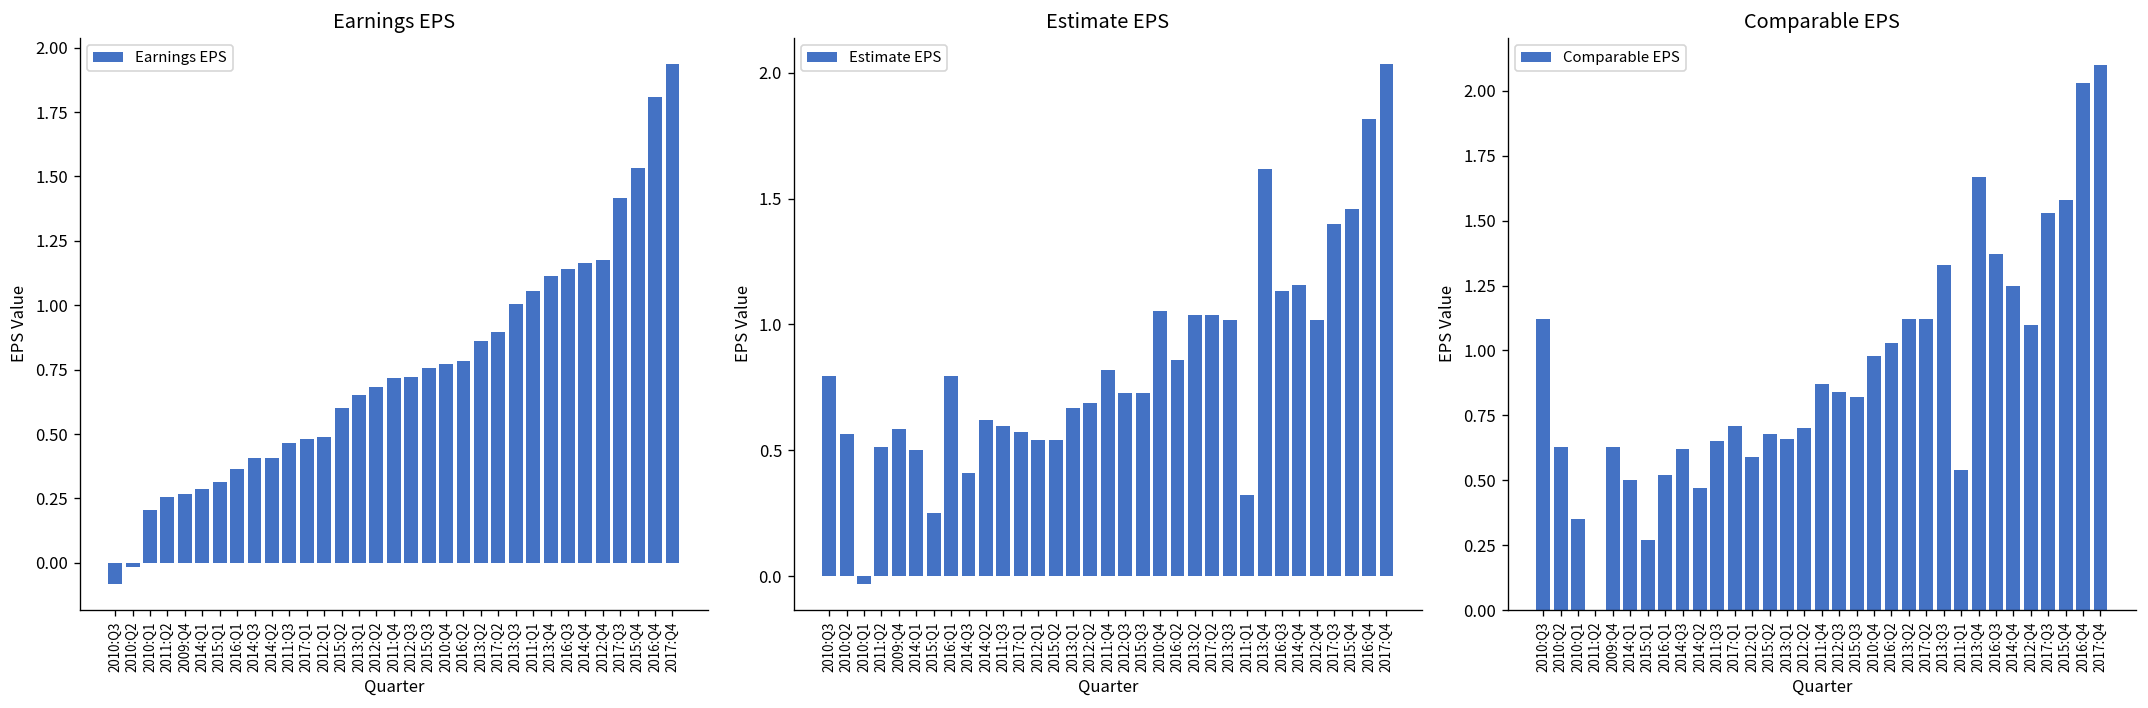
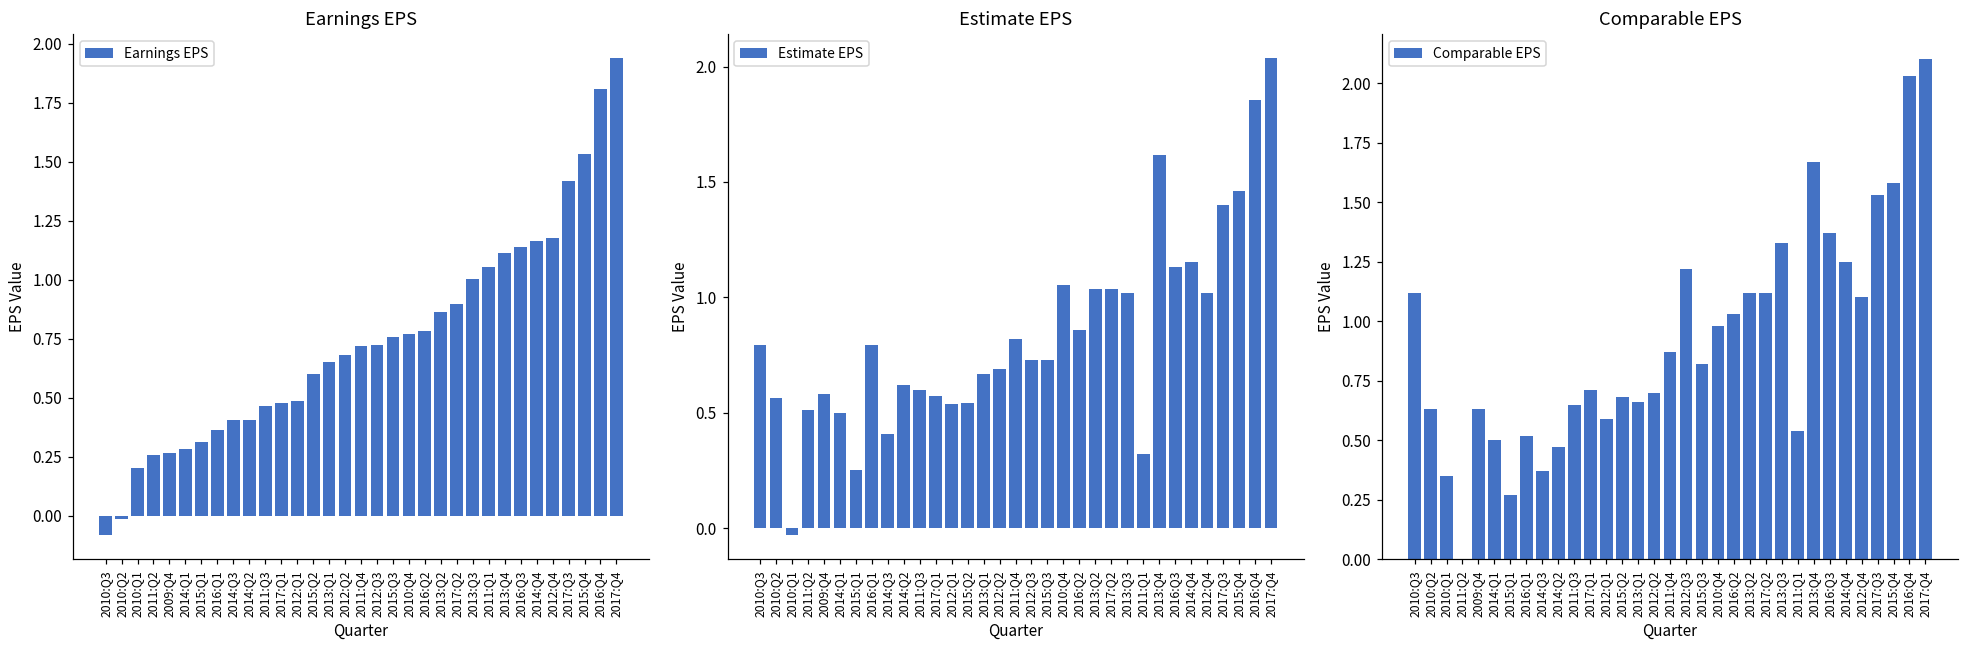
Estimate EPS, 2016:Q4: 1.82 -> 1.86
Comparable EPS, 2014:Q3: 0.62 -> 0.37
Comparable EPS, 2012:Q3: 0.84 -> 1.22
